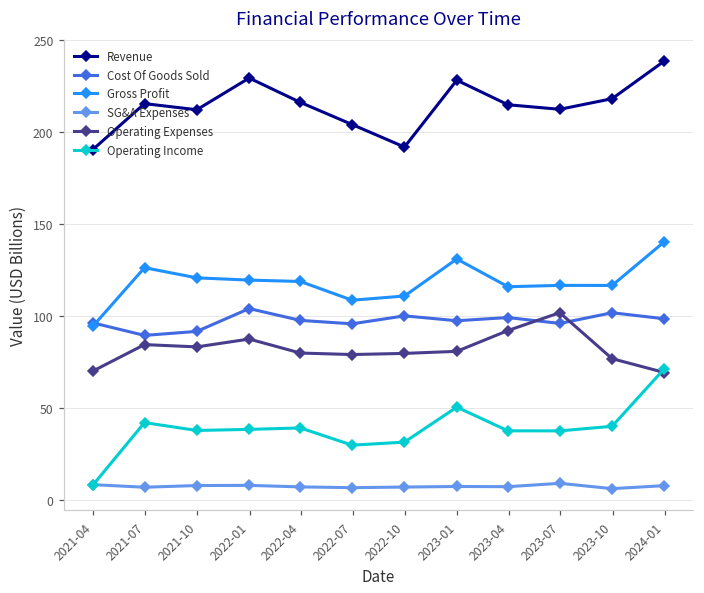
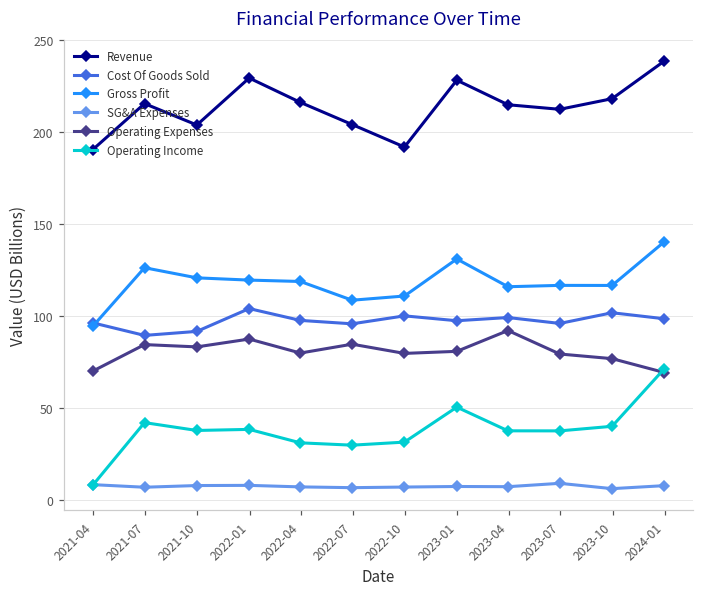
Revenue, 2021-10: 212 -> 204
Operating Income, 2022-04: 39 -> 31
Operating Expenses, 2022-07: 79 -> 85
Operating Expenses, 2023-07: 102 -> 79
